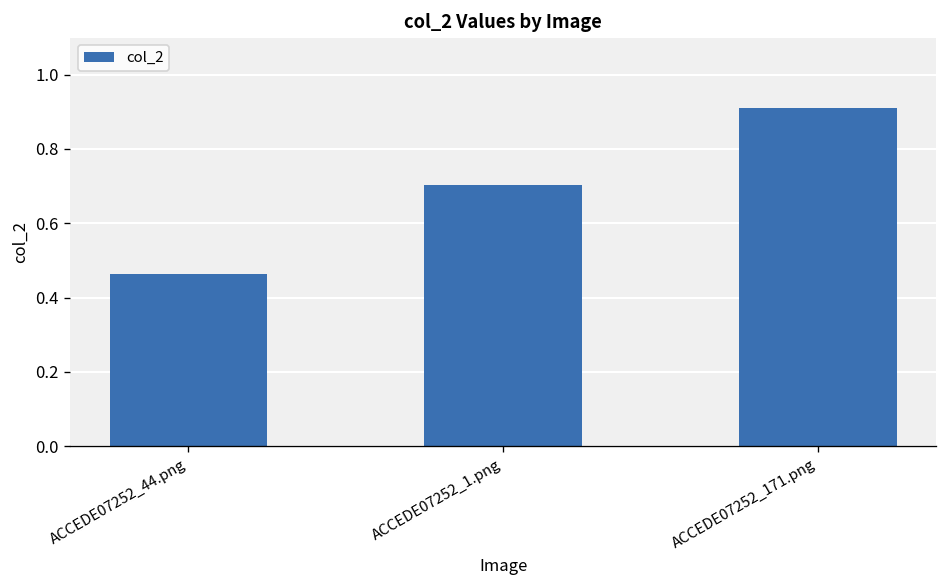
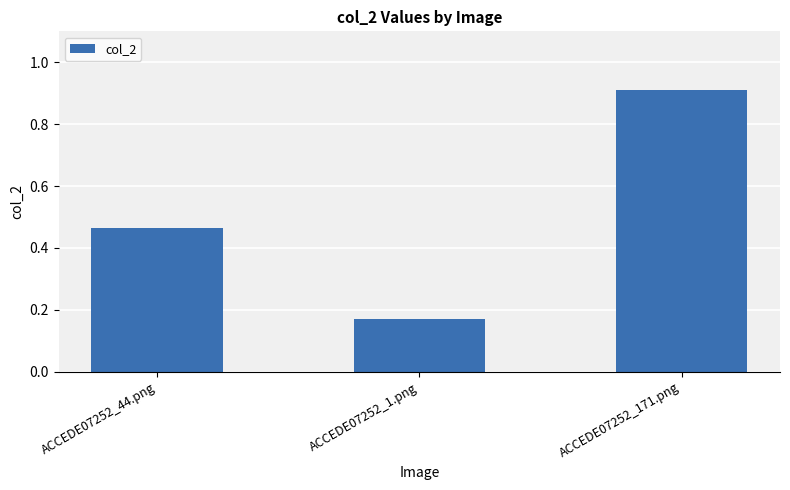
ACCEDE07252_1.png: 0.70 -> 0.17
